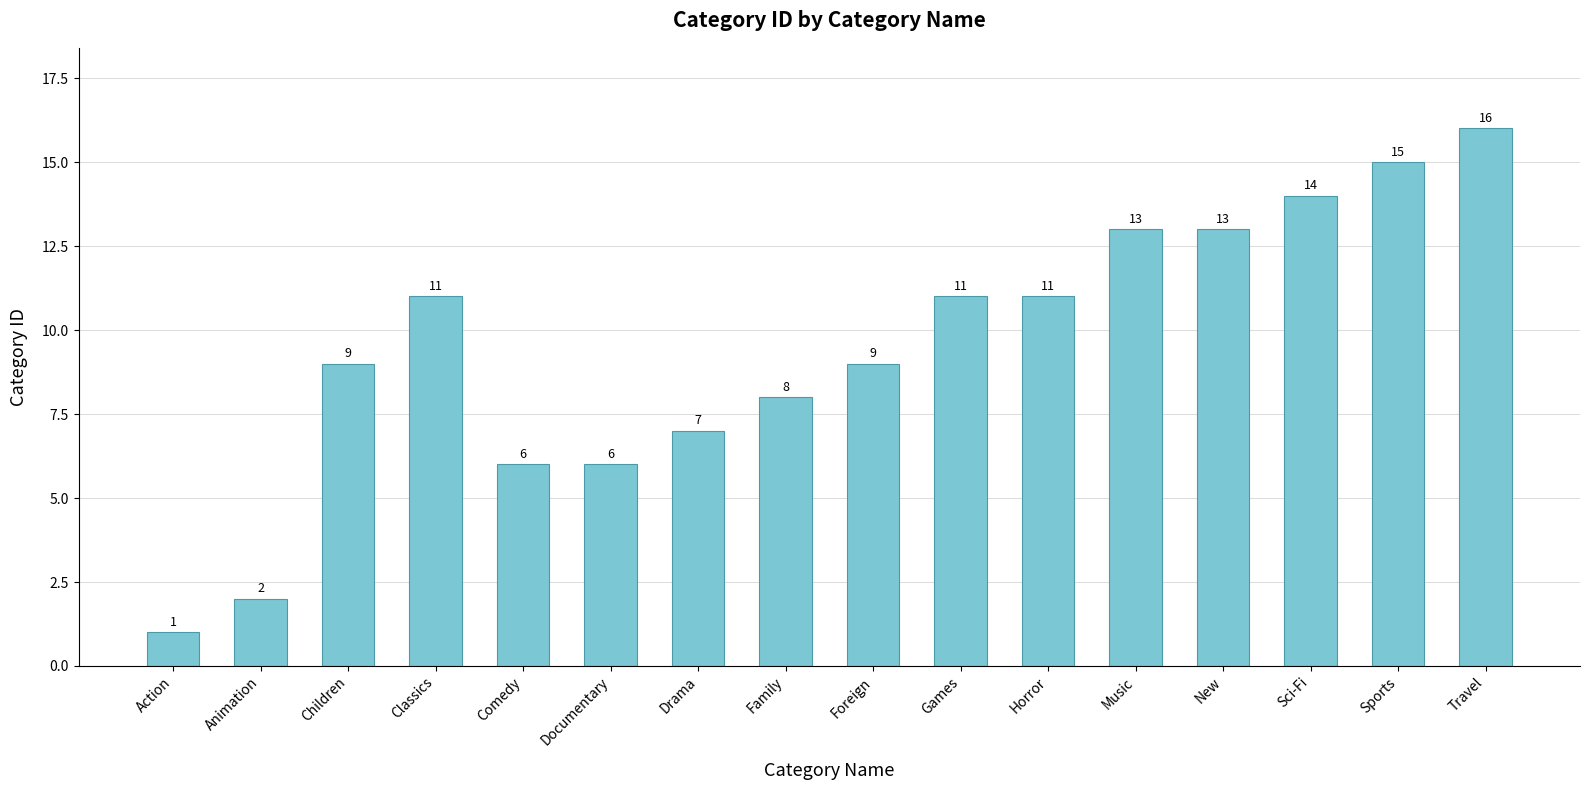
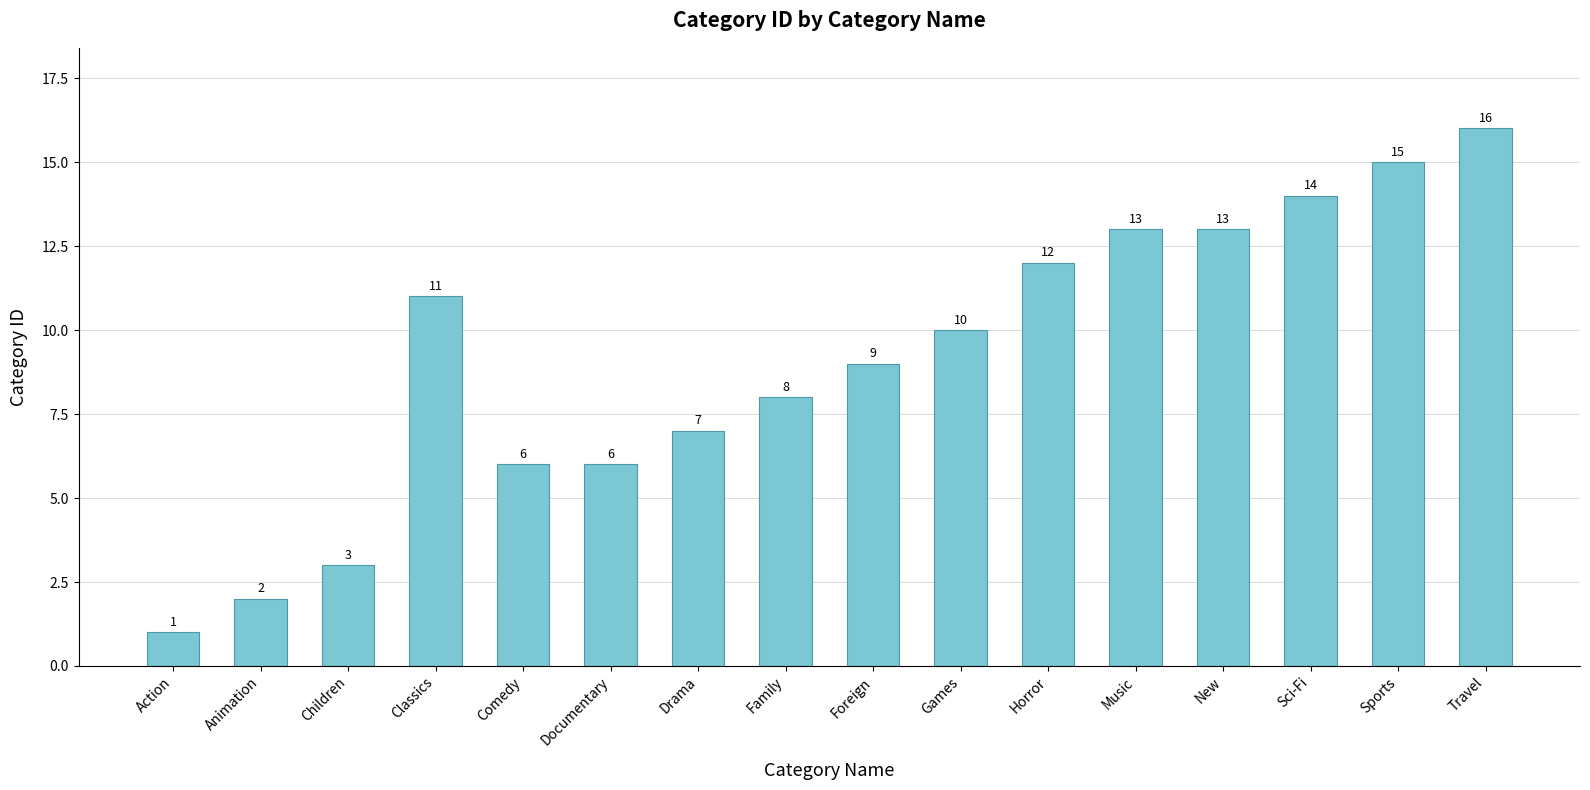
Children: 9 -> 3
Games: 11 -> 10
Horror: 11 -> 12
